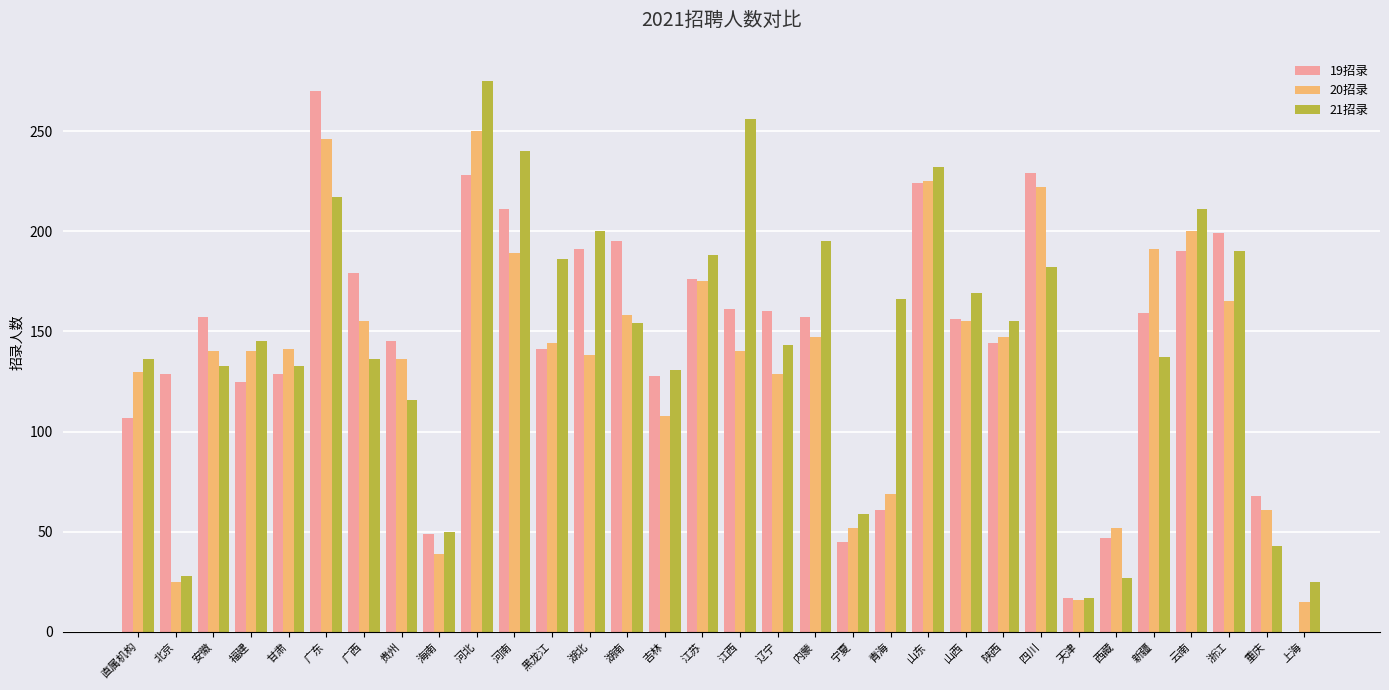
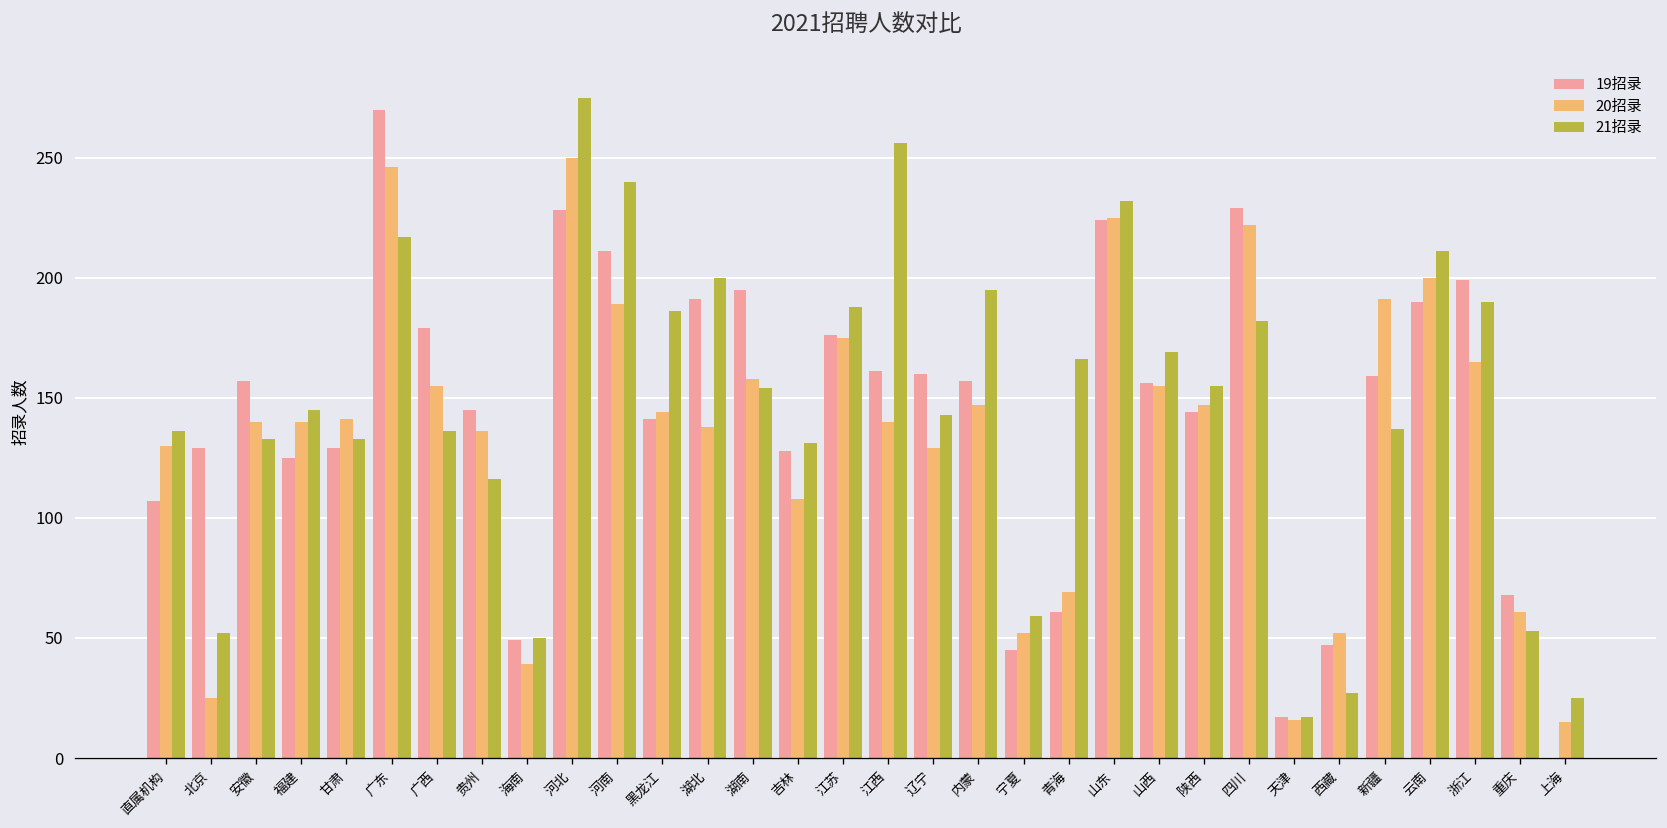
21招录, 北京: 28 -> 52
21招录, 重庆: 43 -> 53
